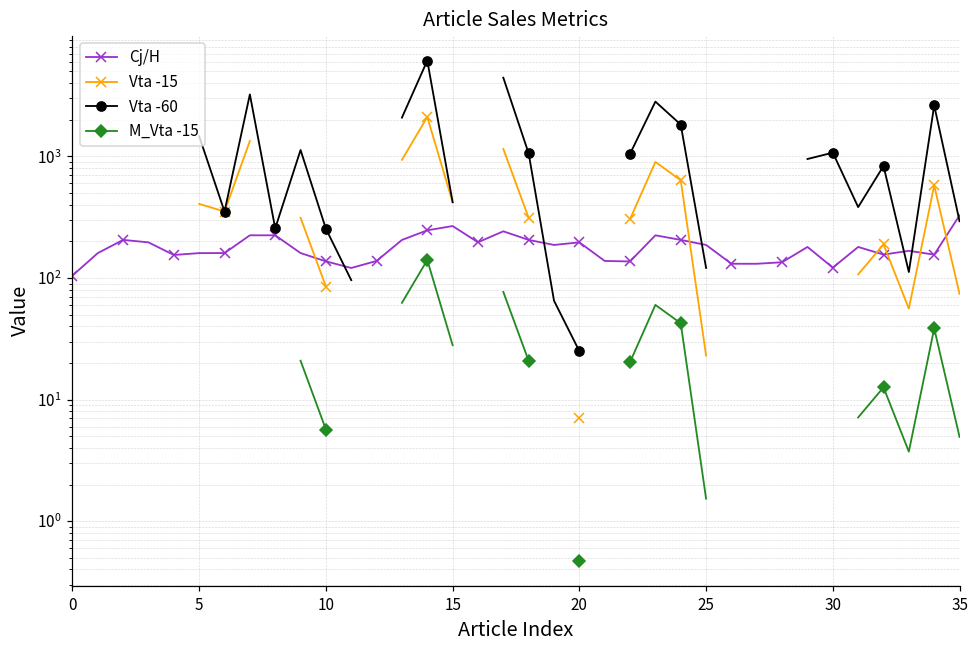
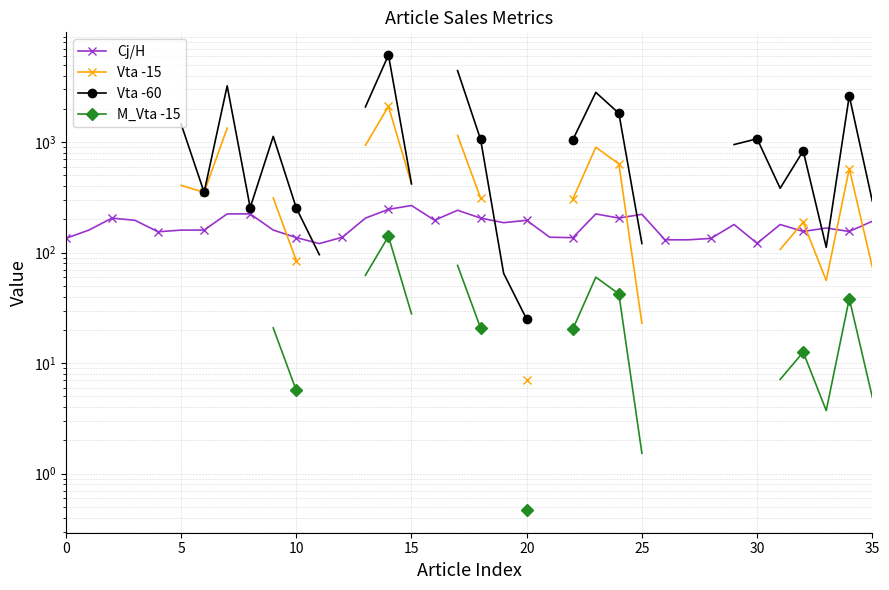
Cj/H, 0: 100 -> 130
Cj/H, 25: 190 -> 220
Cj/H, 35: 330 -> 190
